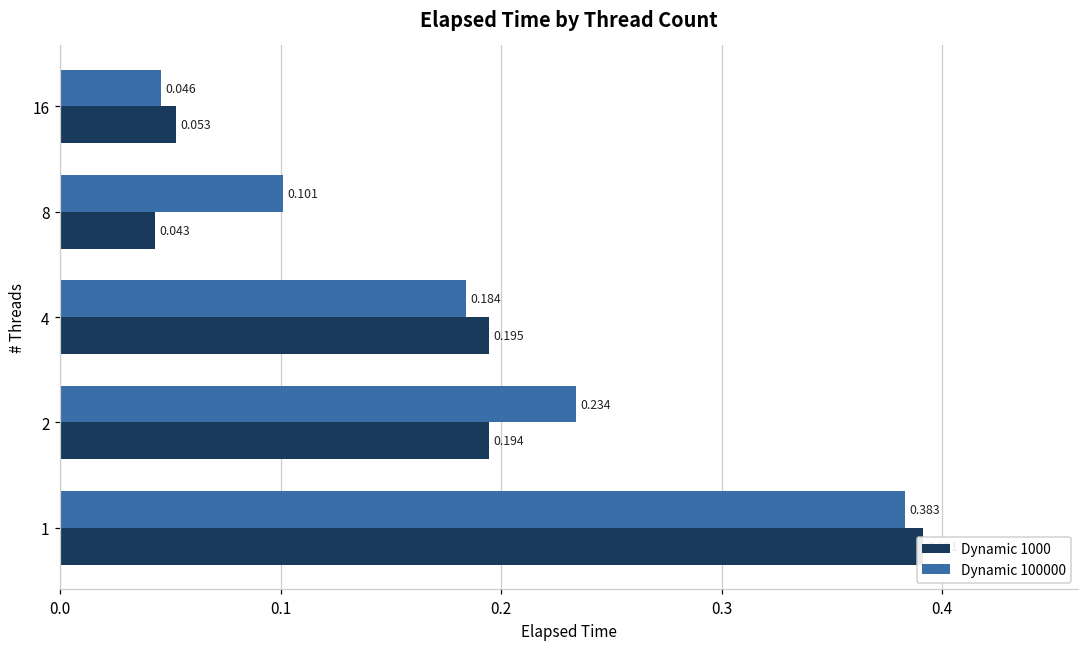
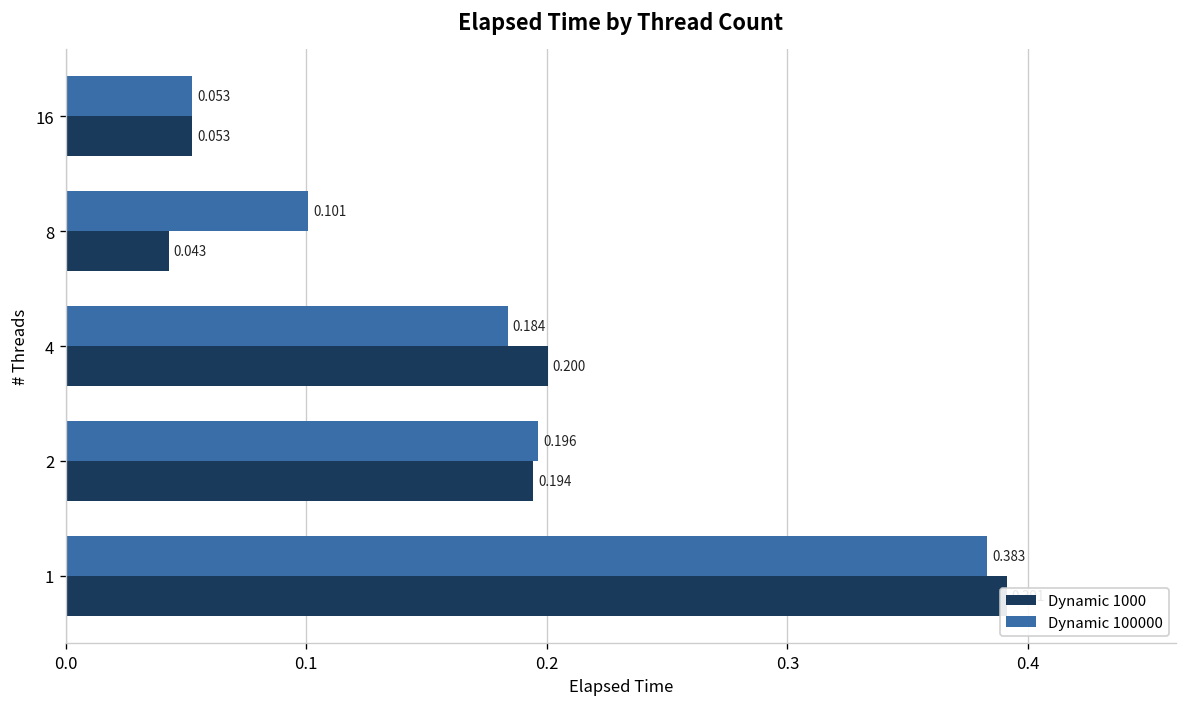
Dynamic 100000, 16: 0.046 -> 0.053
Dynamic 1000, 4: 0.195 -> 0.200
Dynamic 100000, 2: 0.234 -> 0.196
